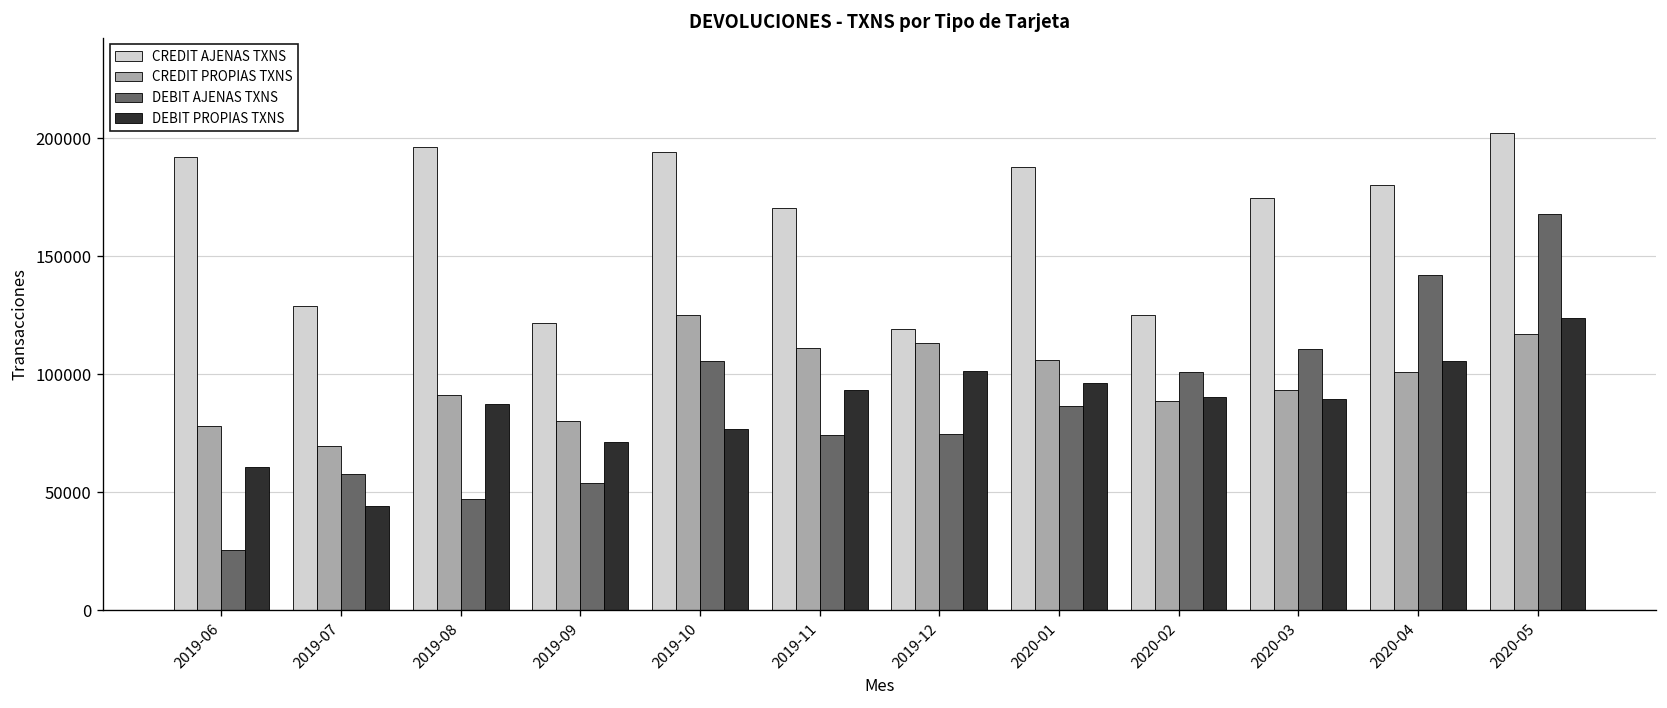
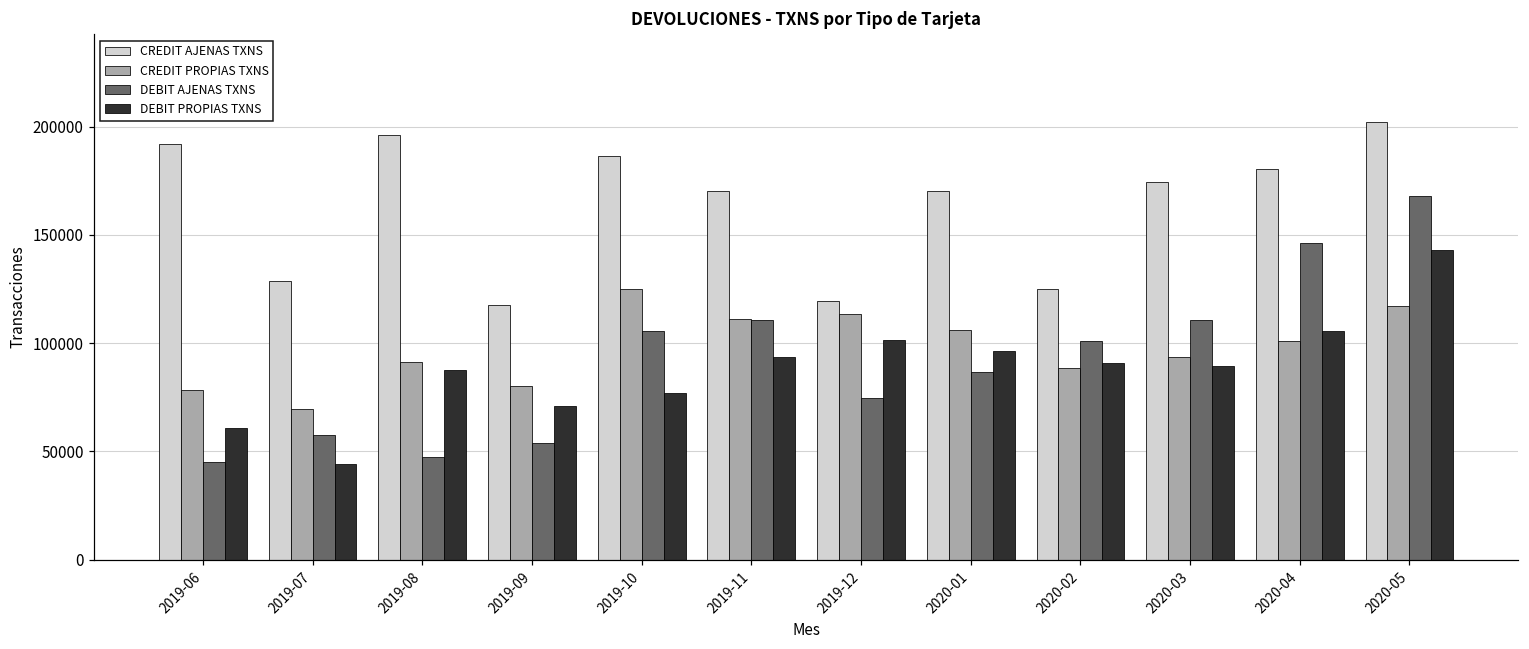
DEBIT AJENAS TXNS, 2019-06: 25000 -> 45000
CREDIT AJENAS TXNS, 2019-09: 122000 -> 117000
CREDIT AJENAS TXNS, 2019-10: 194000 -> 186000
DEBIT AJENAS TXNS, 2019-11: 74000 -> 111000
CREDIT AJENAS TXNS, 2020-01: 188000 -> 170000
DEBIT AJENAS TXNS, 2020-04: 142000 -> 146000
DEBIT PROPIAS TXNS, 2020-05: 124000 -> 143000
